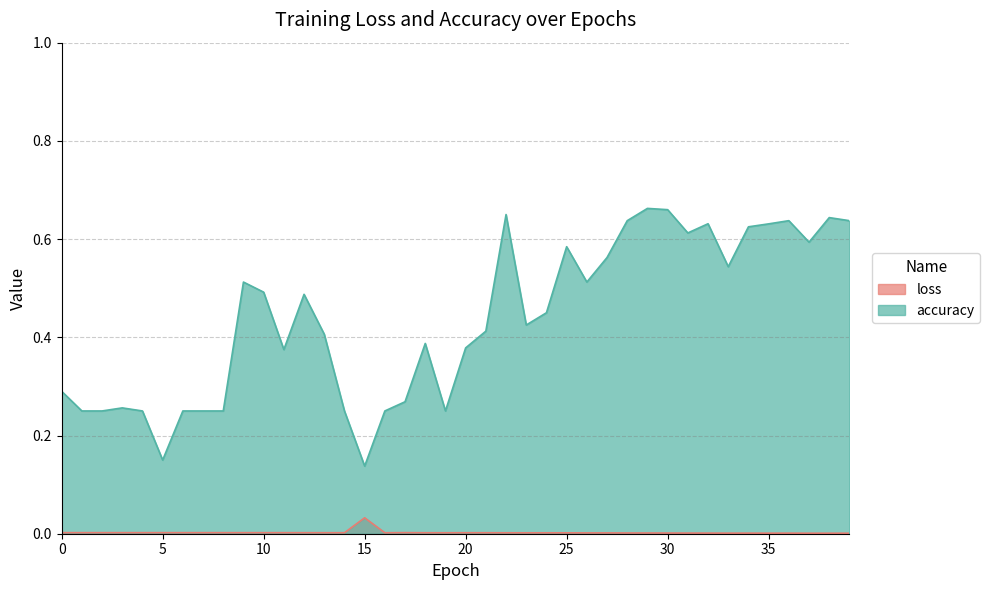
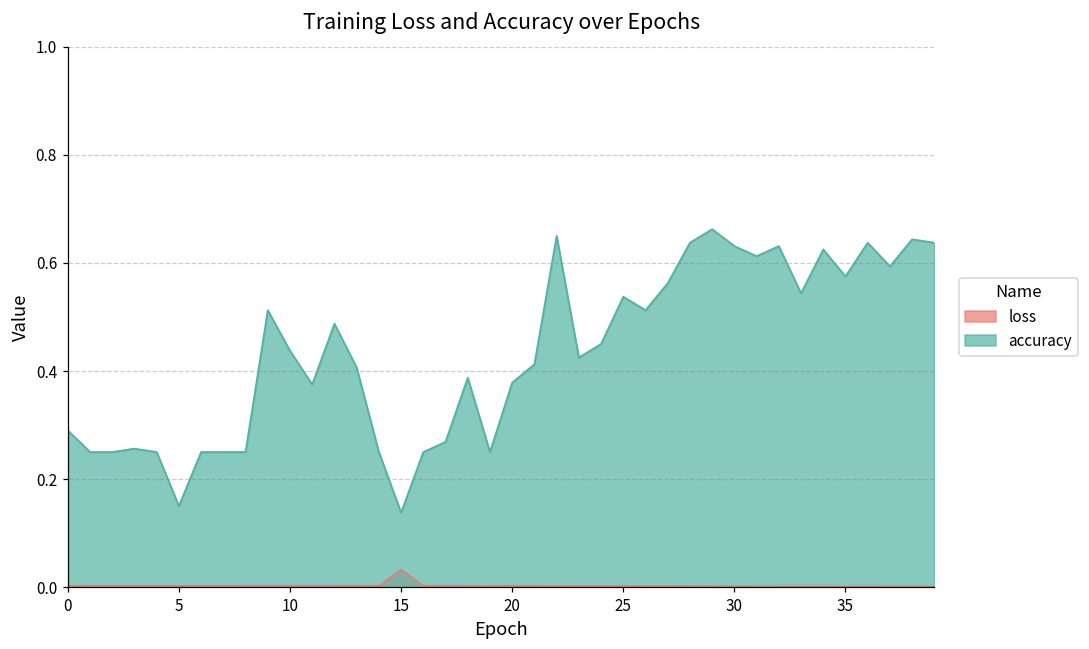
accuracy, 10: 0.49 -> 0.44
accuracy, 25: 0.58 -> 0.54
accuracy, 30: 0.66 -> 0.63
accuracy, 35: 0.63 -> 0.58
